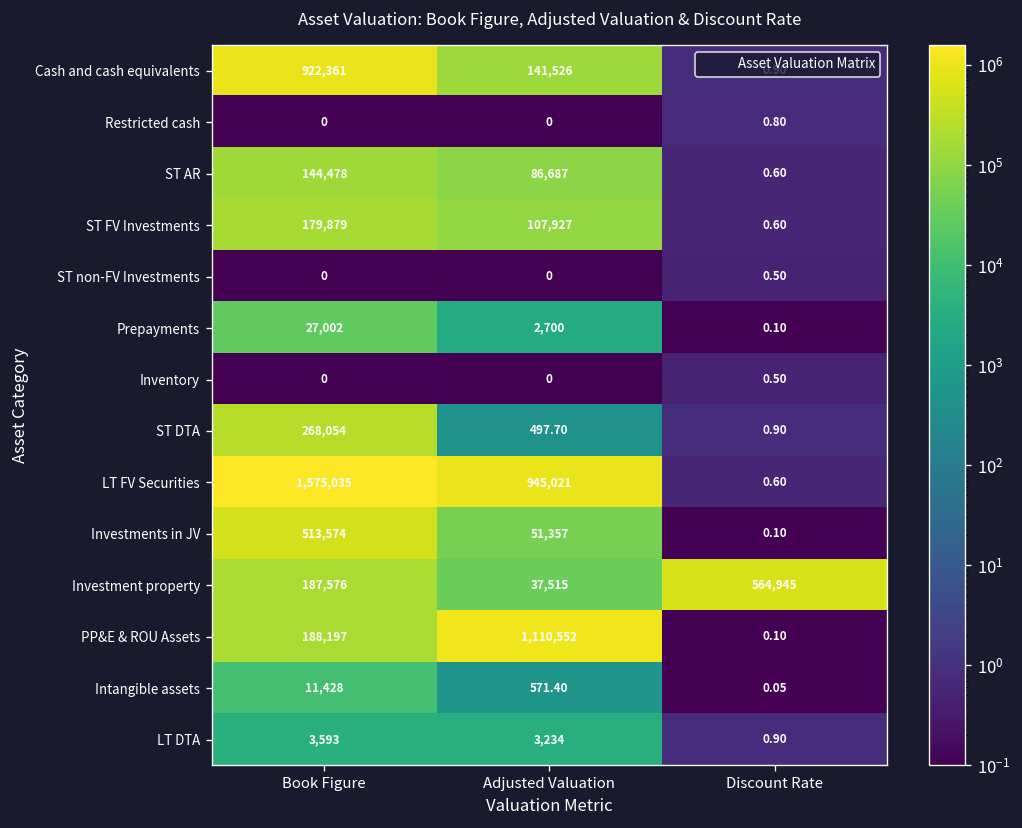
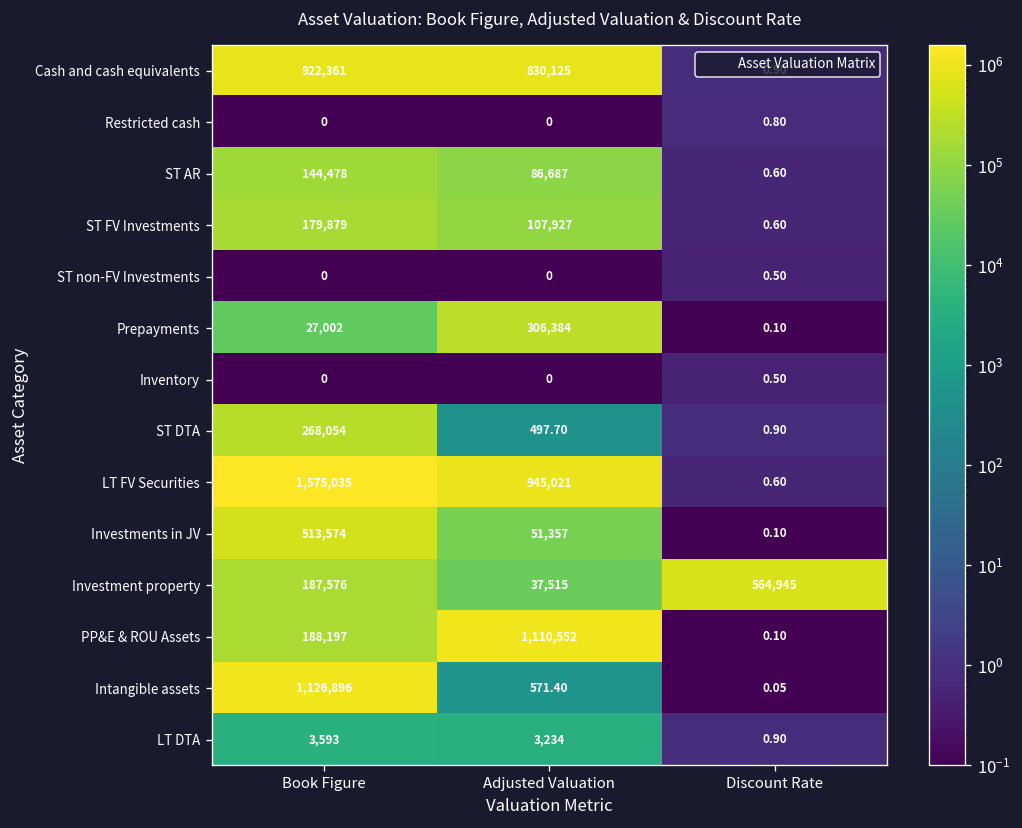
Cash and cash equivalents, Adjusted Valuation: 141,526 -> 830,125
Prepayments, Adjusted Valuation: 2,700 -> 306,384
Intangible assets, Book Figure: 11,428 -> 1,126,896
